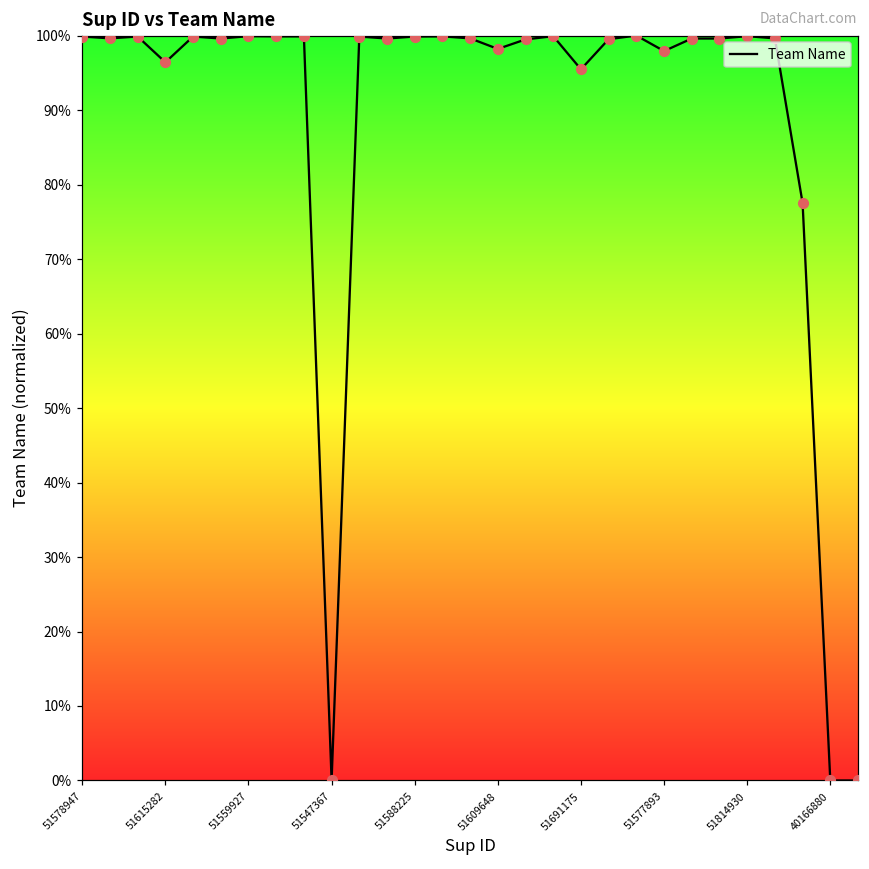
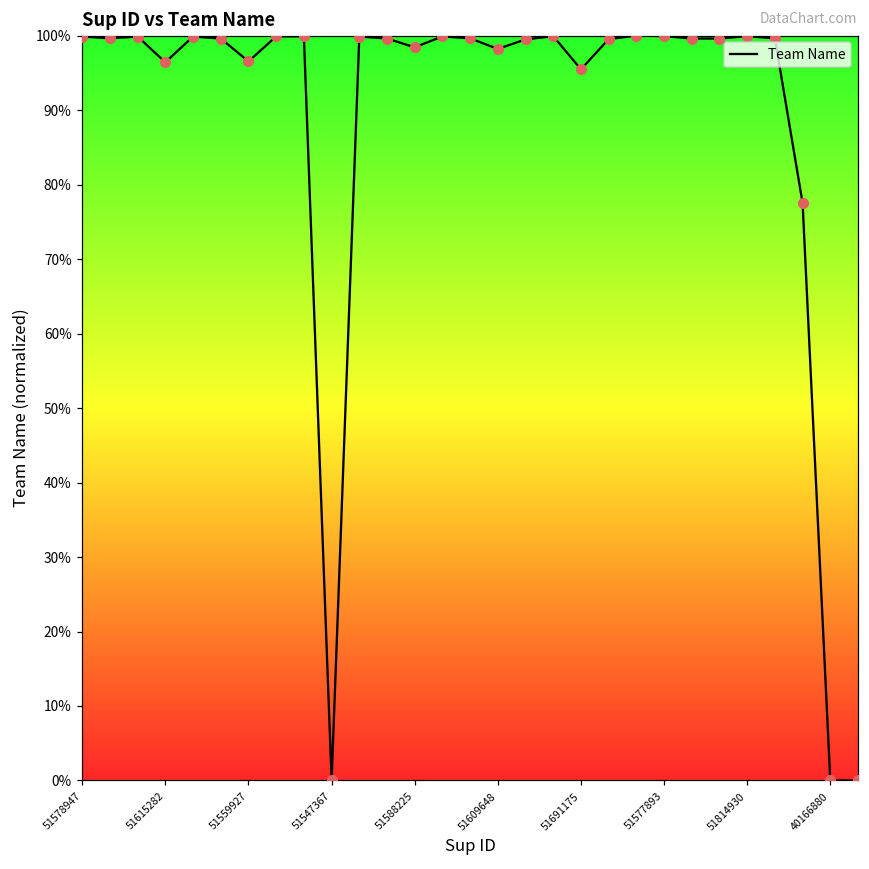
51559927: 100% -> 97%
51588225: 100% -> 98%
51577893: 98% -> 100%
